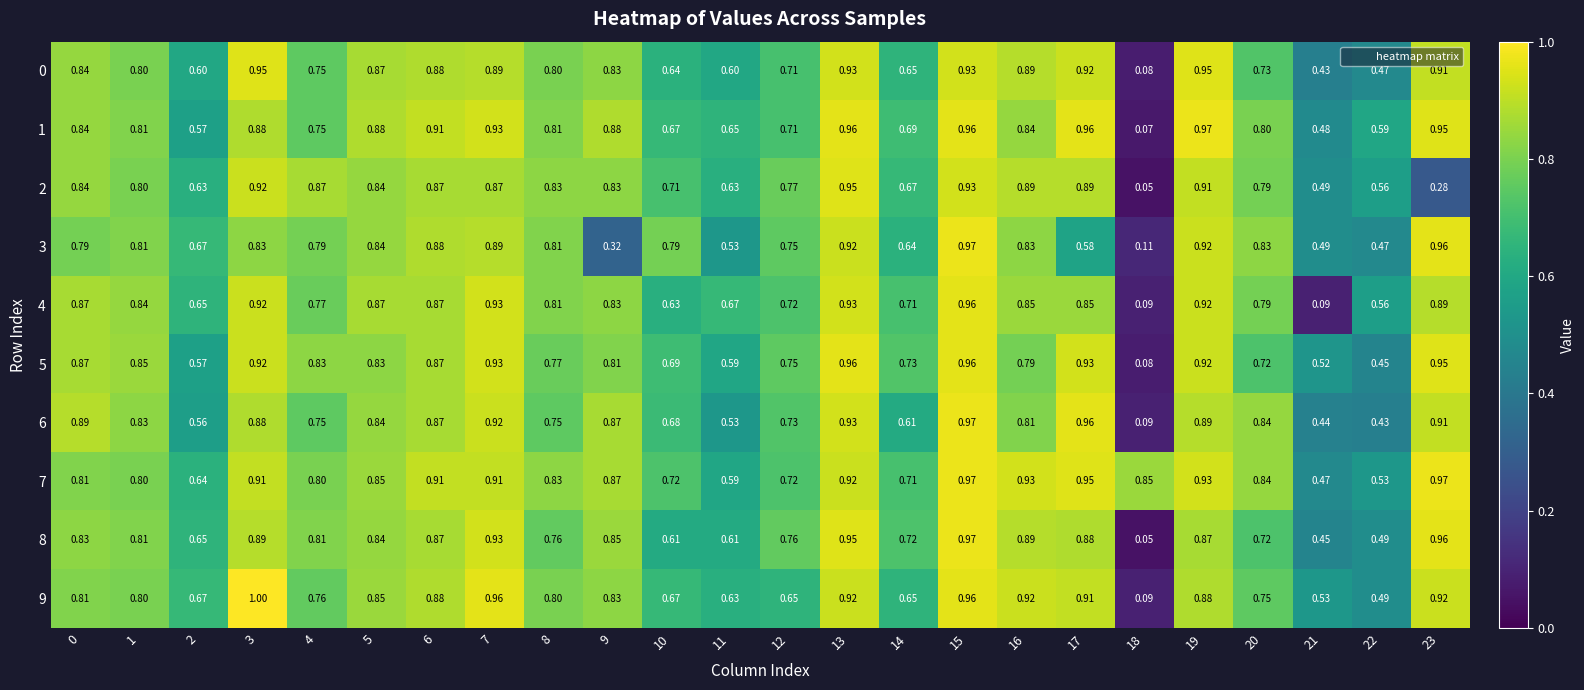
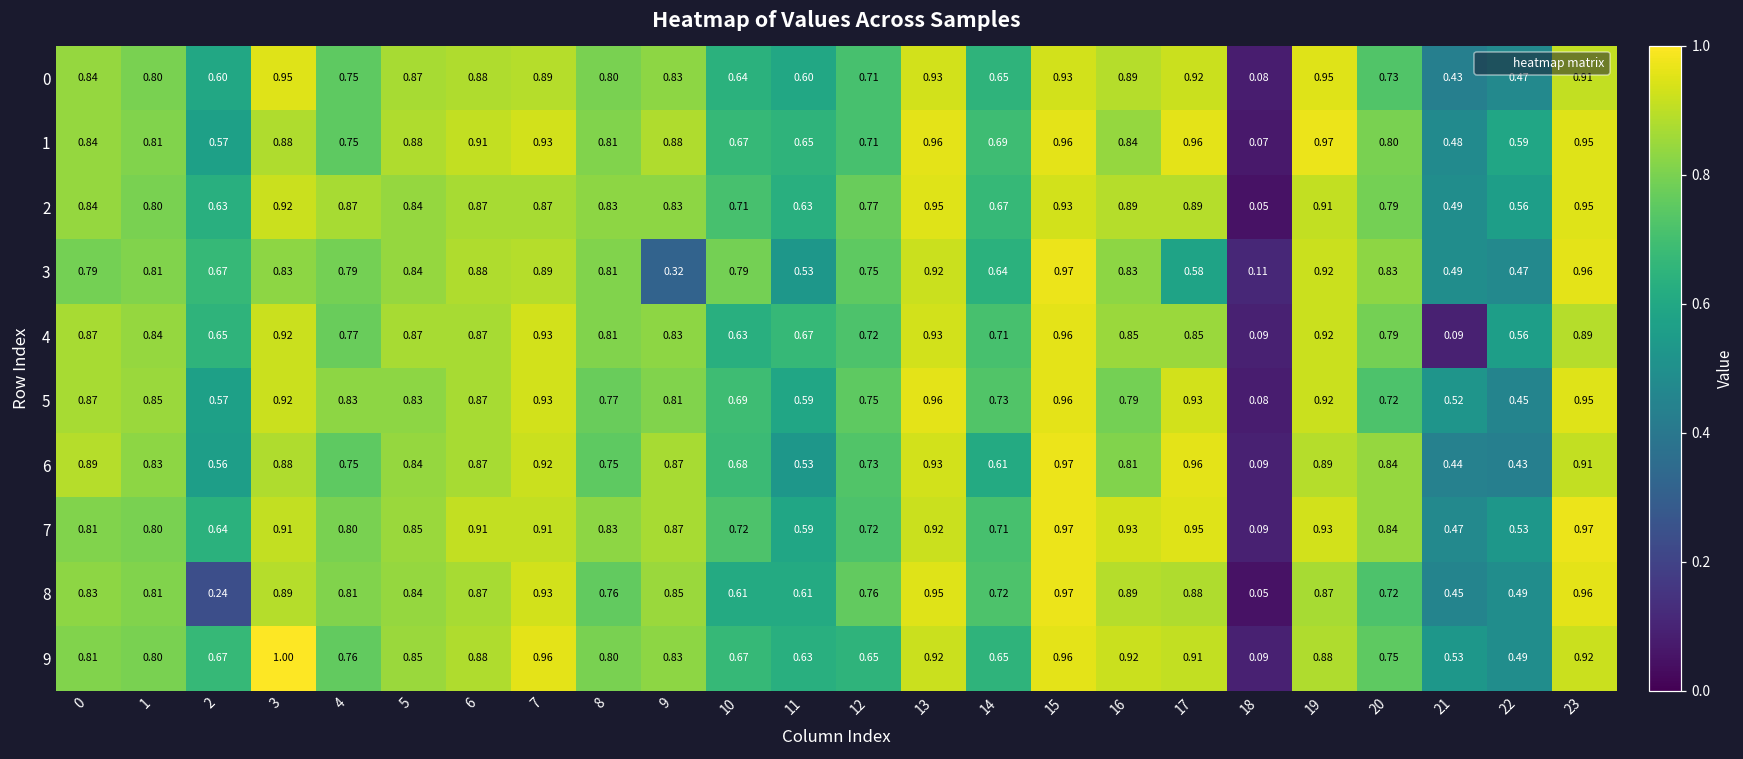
2, 23: 0.28 -> 0.95
7, 18: 0.85 -> 0.09
8, 2: 0.65 -> 0.24
